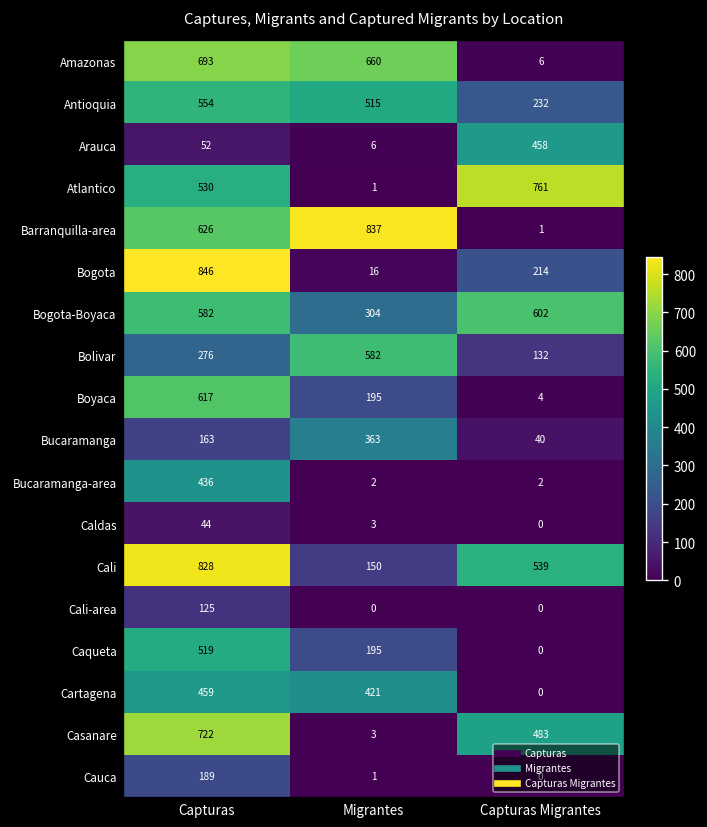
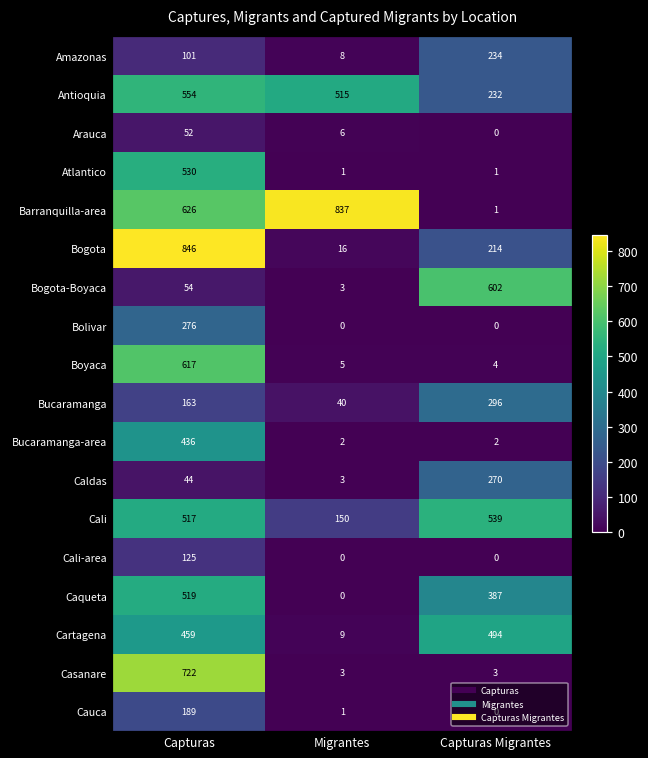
Amazonas, Capturas: 693 -> 101
Amazonas, Migrantes: 660 -> 8
Amazonas, Capturas Migrantes: 6 -> 234
Arauca, Capturas Migrantes: 458 -> 0
Atlantico, Capturas Migrantes: 761 -> 1
Bogota-Boyaca, Capturas: 582 -> 54
Bogota-Boyaca, Migrantes: 304 -> 3
Bolivar, Migrantes: 582 -> 0
Bolivar, Capturas Migrantes: 132 -> 0
Boyaca, Migrantes: 195 -> 5
Bucaramanga, Migrantes: 363 -> 40
Bucaramanga, Capturas Migrantes: 40 -> 296
Caldas, Capturas Migrantes: 0 -> 270
Cali, Capturas: 828 -> 517
Caqueta, Migrantes: 195 -> 0
Caqueta, Capturas Migrantes: 0 -> 387
Cartagena, Migrantes: 421 -> 9
Cartagena, Capturas Migrantes: 0 -> 494
Casanare, Capturas Migrantes: 483 -> 3
